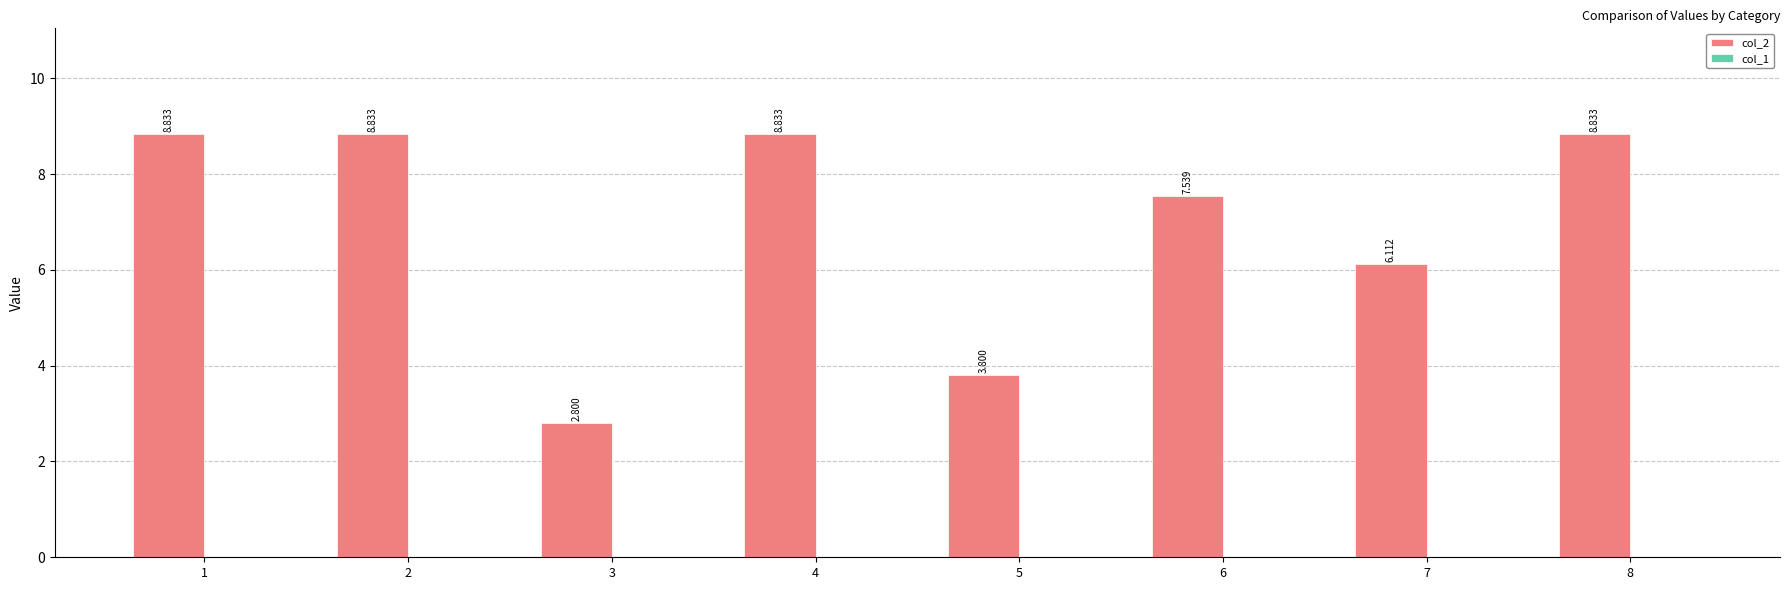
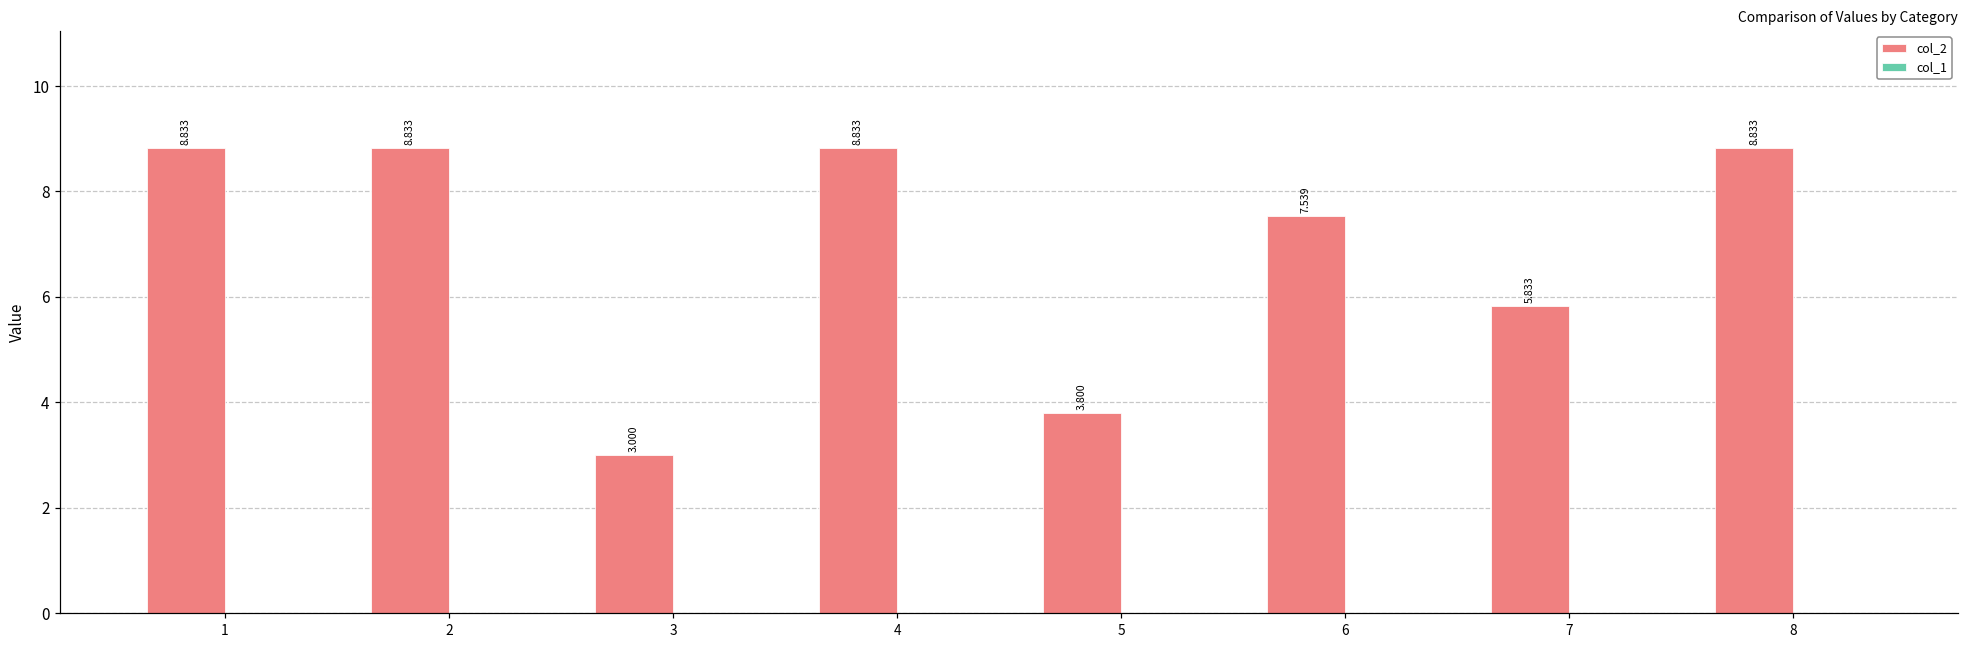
col_2, 3: 2.800 -> 3.000
col_2, 7: 6.112 -> 5.833
